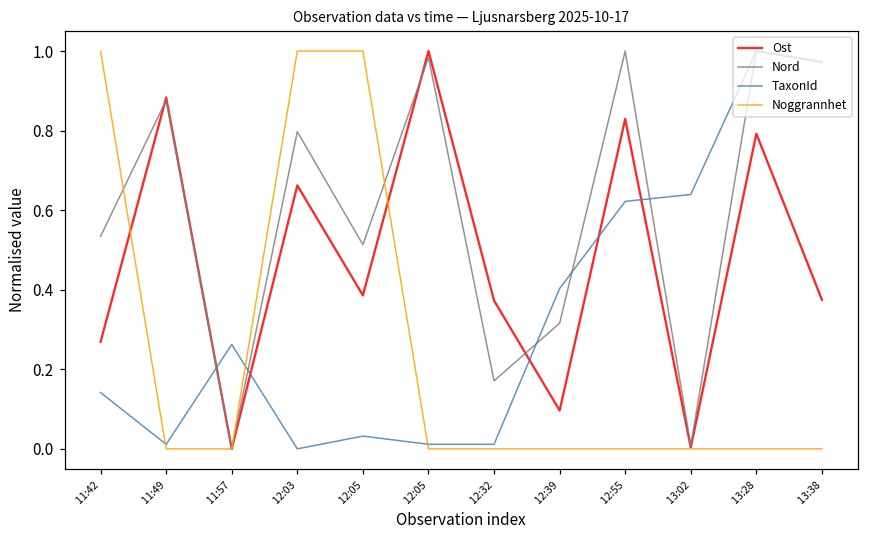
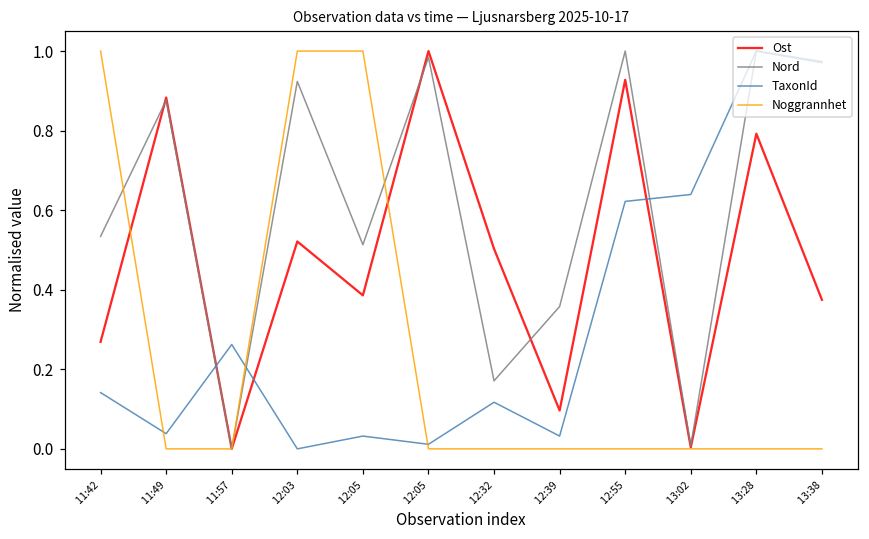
TaxonId, 11:49: 0.01 -> 0.04
Ost, 12:03: 0.66 -> 0.52
Nord, 12:03: 0.80 -> 0.92
Ost, 12:32: 0.37 -> 0.50
TaxonId, 12:32: 0.01 -> 0.12
Nord, 12:39: 0.32 -> 0.36
TaxonId, 12:39: 0.40 -> 0.03
Ost, 12:55: 0.83 -> 0.93
